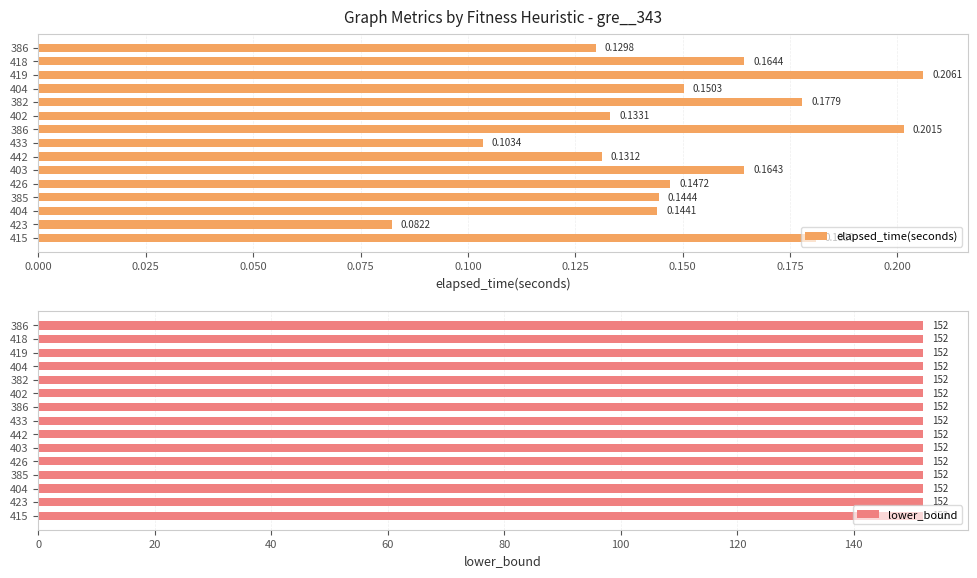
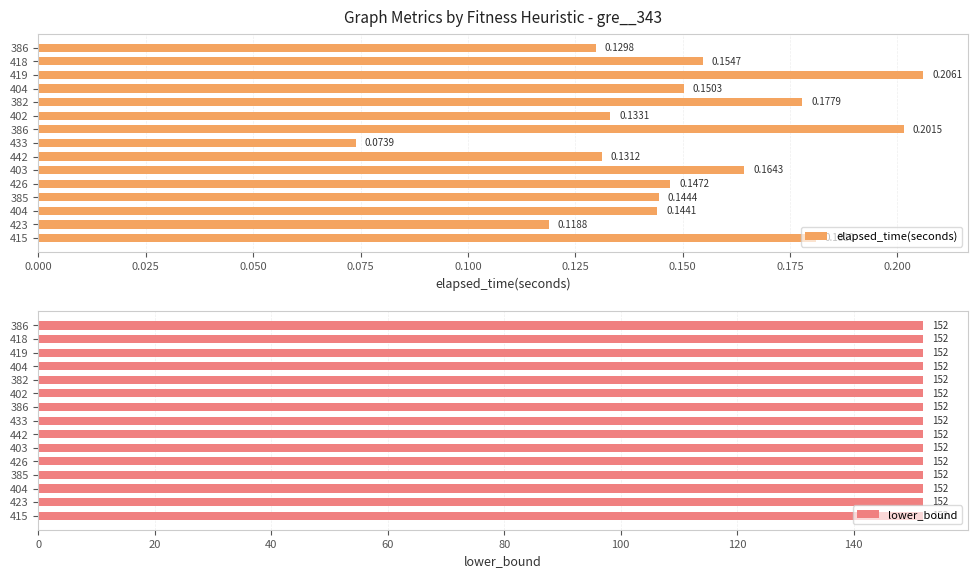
Graph Metrics by Fitness Heuristic - gre__343, 418: 0.1644 -> 0.1547
Graph Metrics by Fitness Heuristic - gre__343, 433: 0.1034 -> 0.0739
Graph Metrics by Fitness Heuristic - gre__343, 423: 0.0822 -> 0.1188
